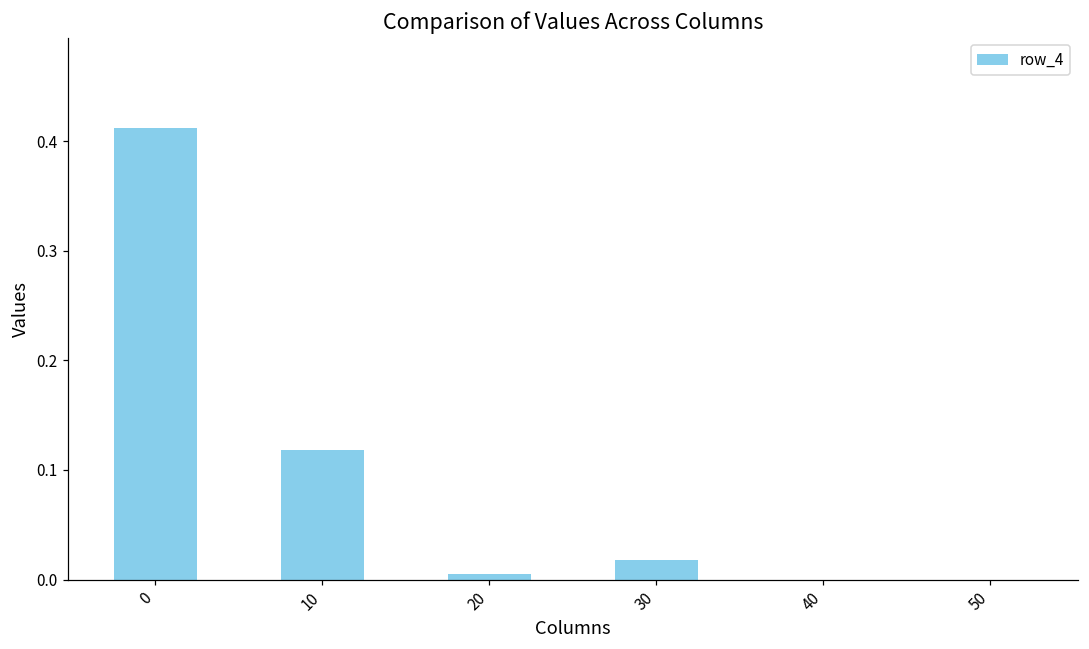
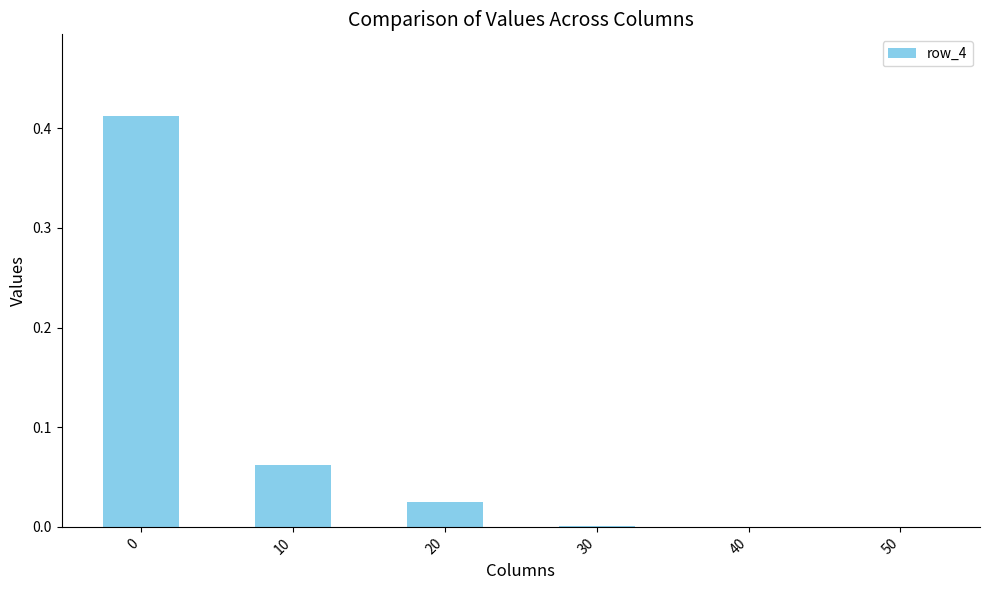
10: 0.12 -> 0.06
20: 0.01 -> 0.02
30: 0.02 -> 0.00
